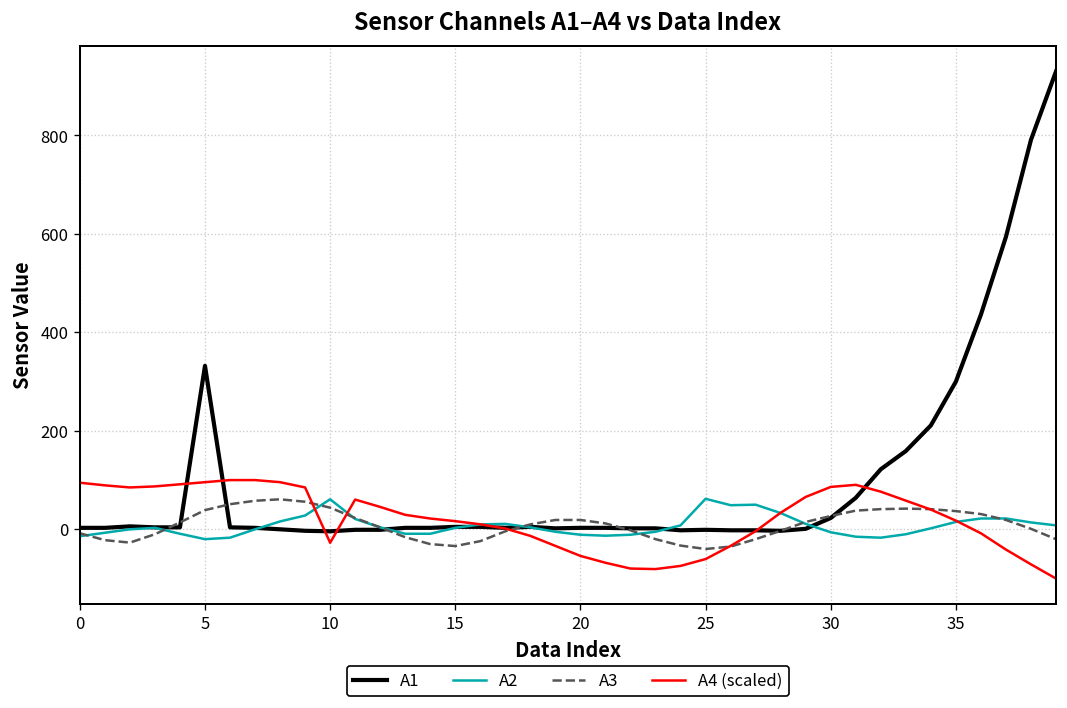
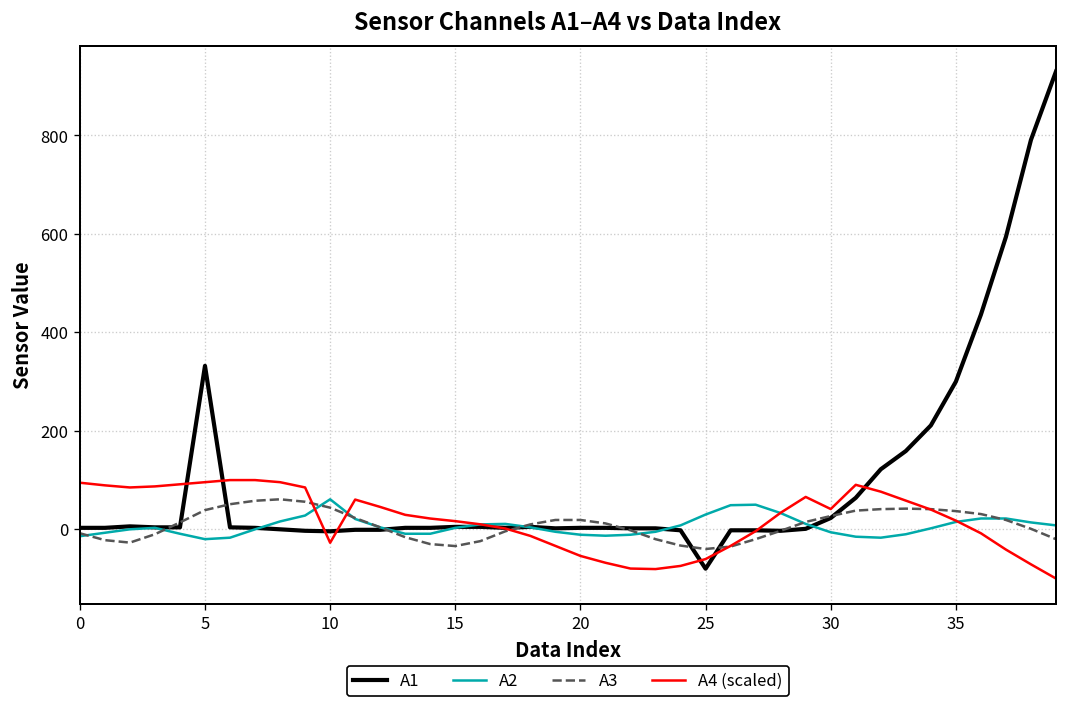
A1, 25: 0 -> -80
A2, 25: 60 -> 30
A4 (scaled), 30: 90 -> 40
